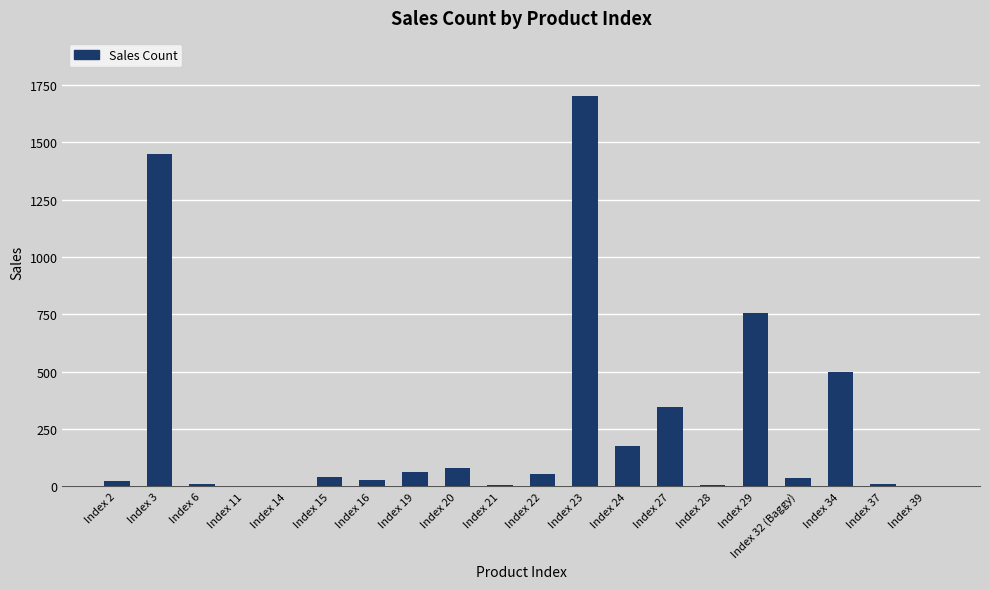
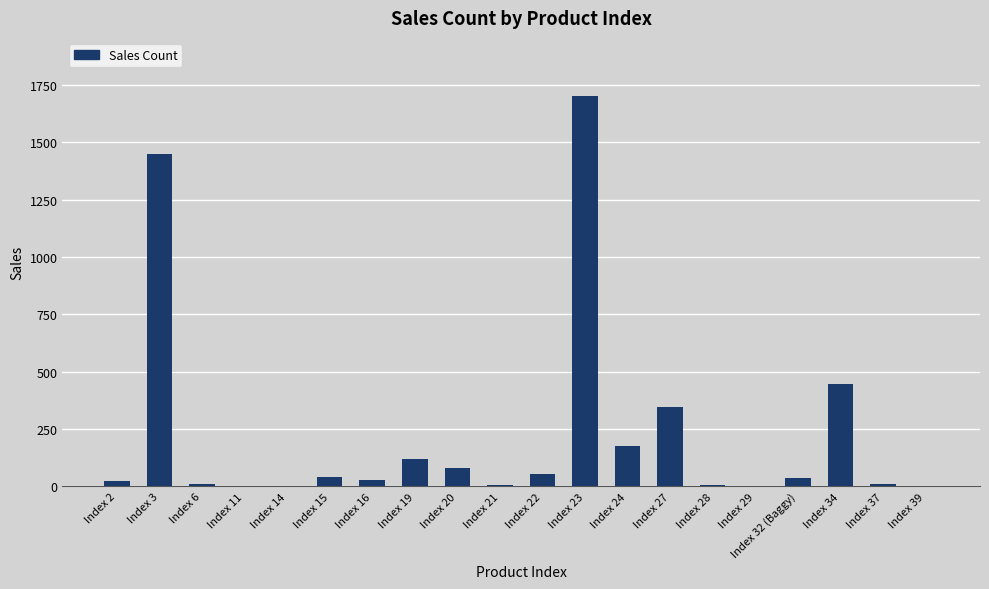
Index 19: 60 -> 120
Index 29: 760 -> 0
Index 34: 500 -> 450
